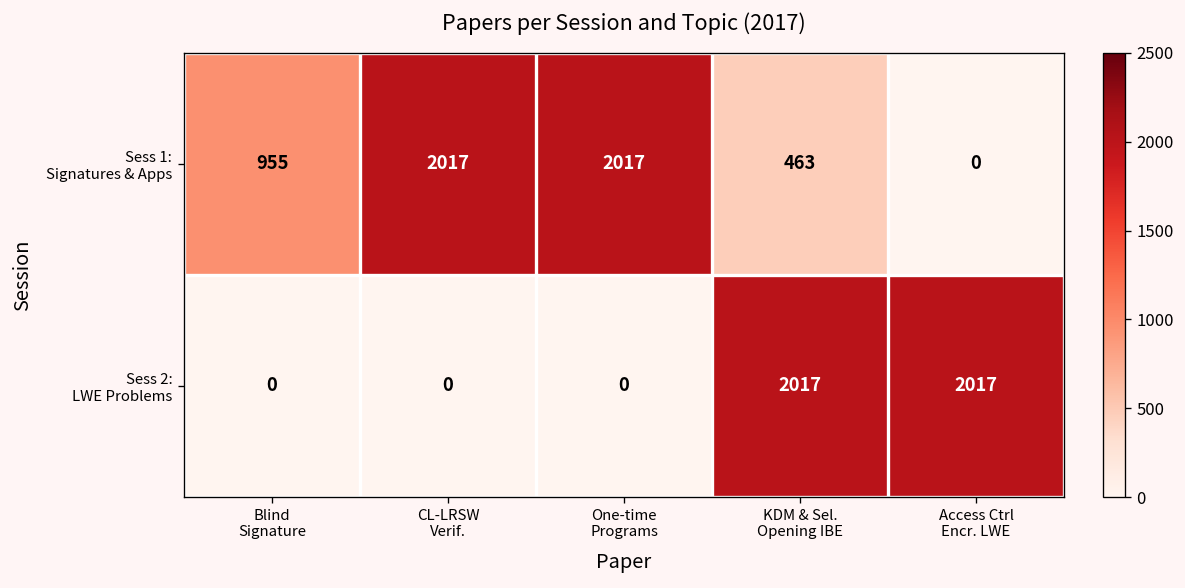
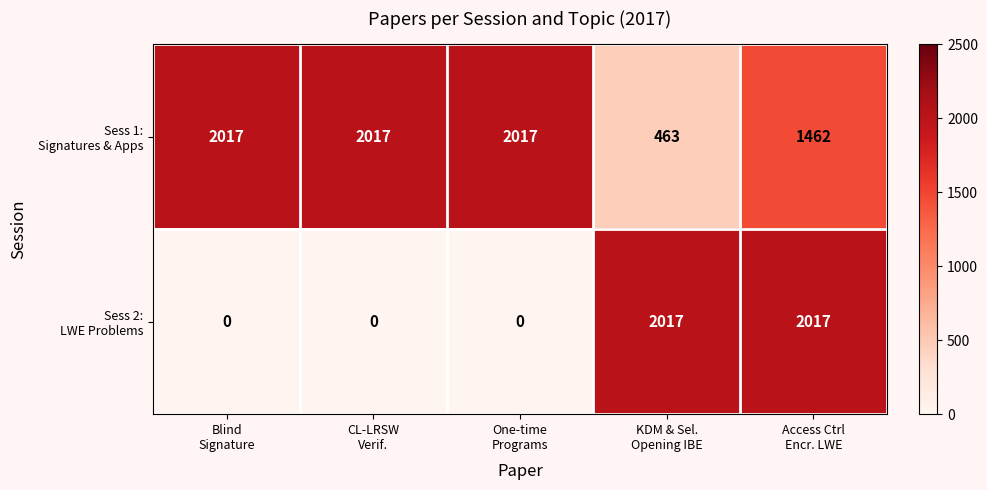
Sess 1: Signatures & Apps, Blind Signature: 955 -> 2017
Sess 1: Signatures & Apps, Access Ctrl Encr. LWE: 0 -> 1462
